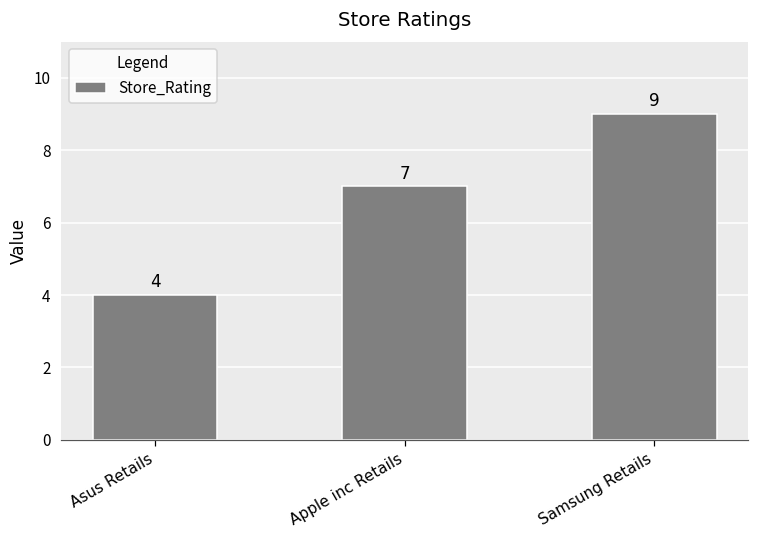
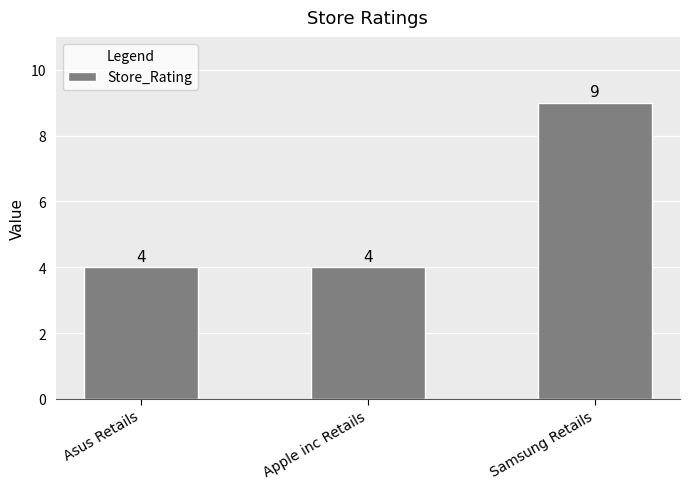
Apple inc Retails: 7 -> 4
